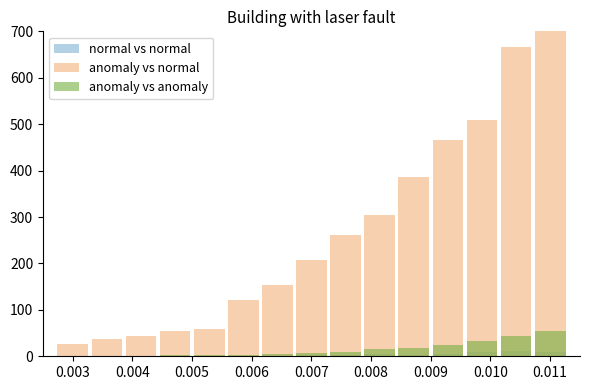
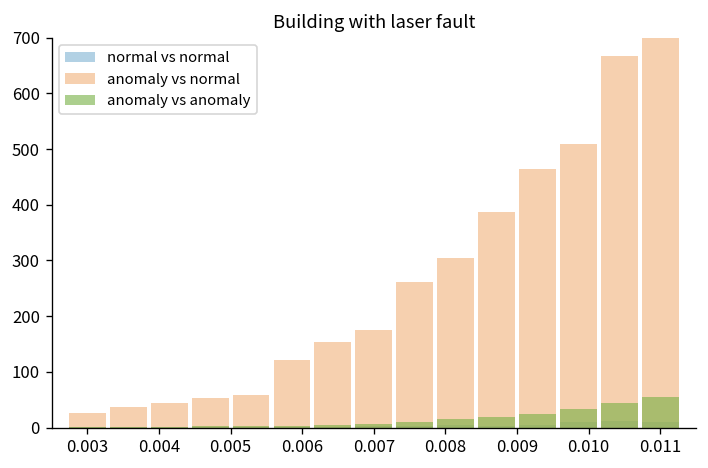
anomaly vs normal, 0.007: 210 -> 180
